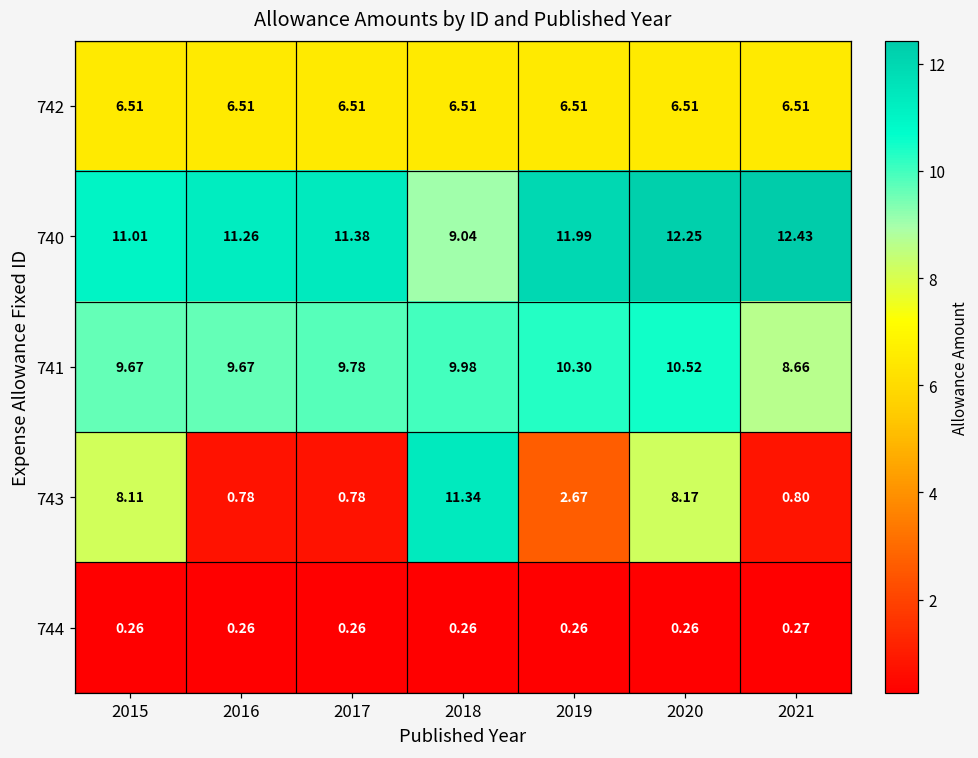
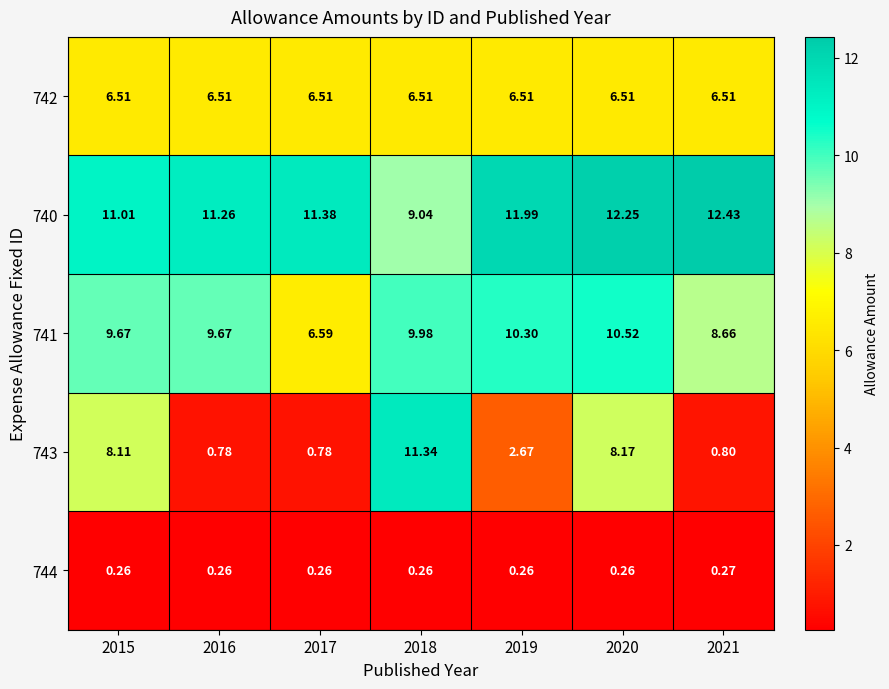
741, 2017: 9.78 -> 6.59
